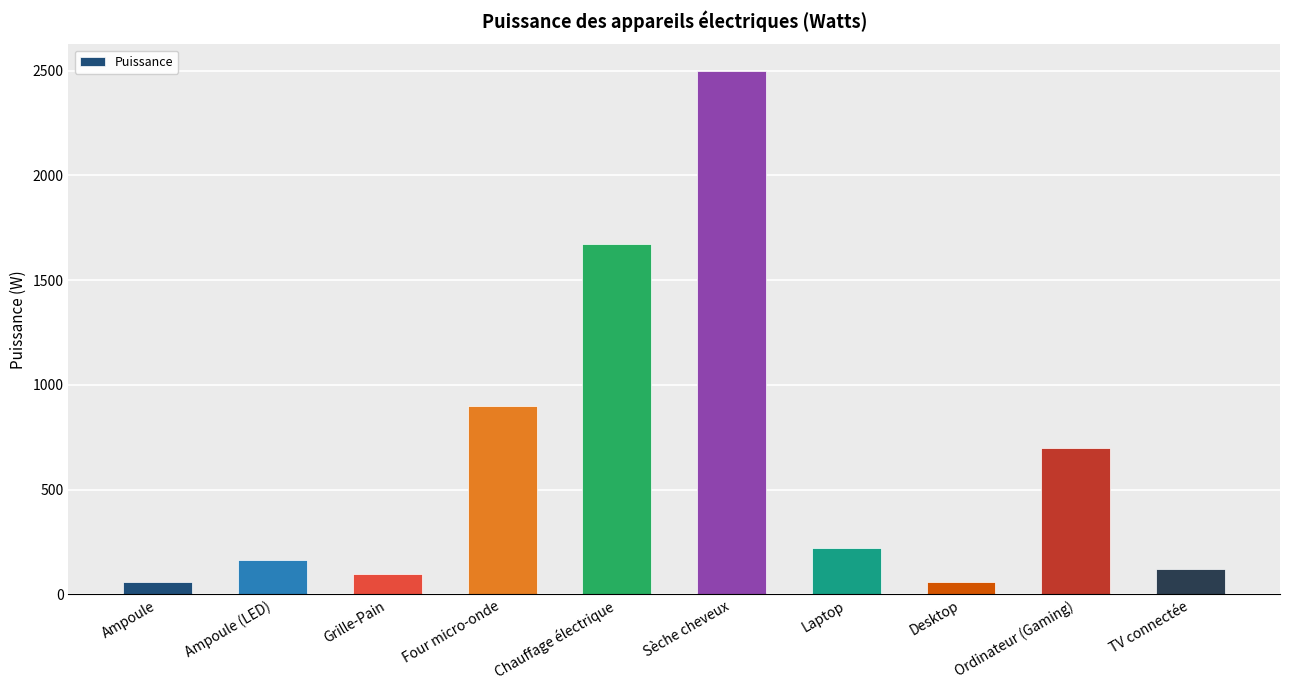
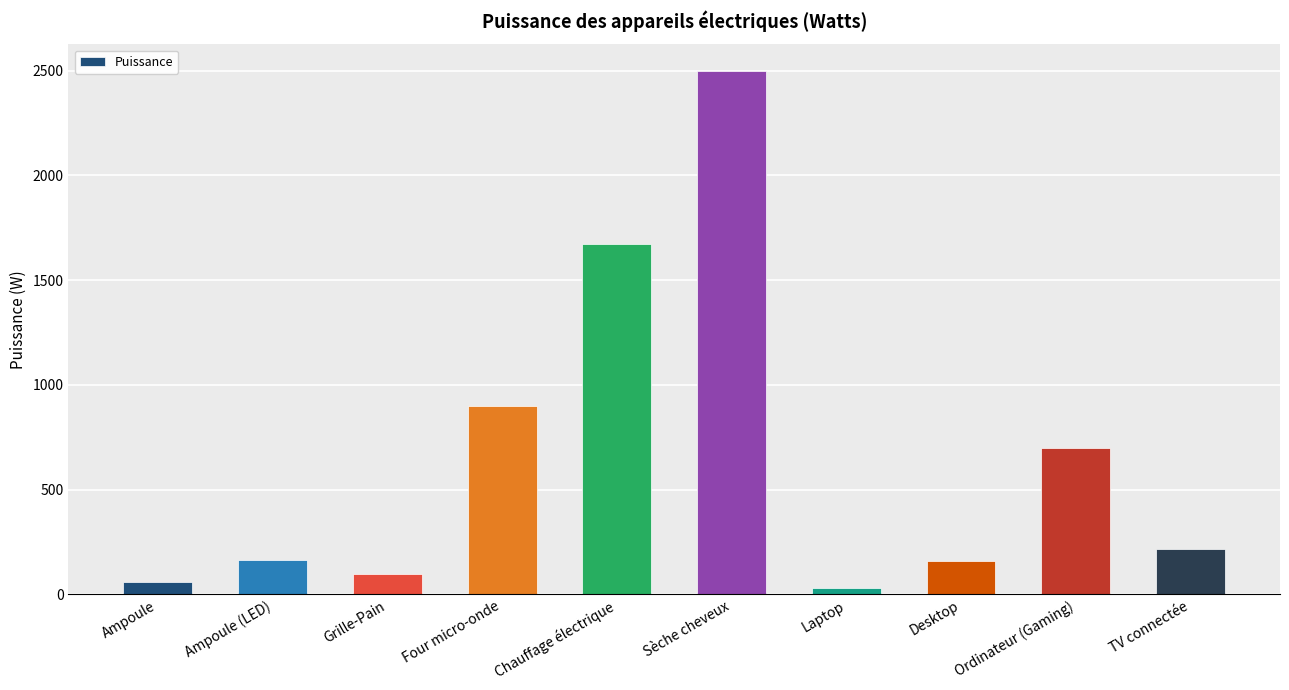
Laptop: 220 -> 30
Desktop: 60 -> 160
TV connectée: 120 -> 220
